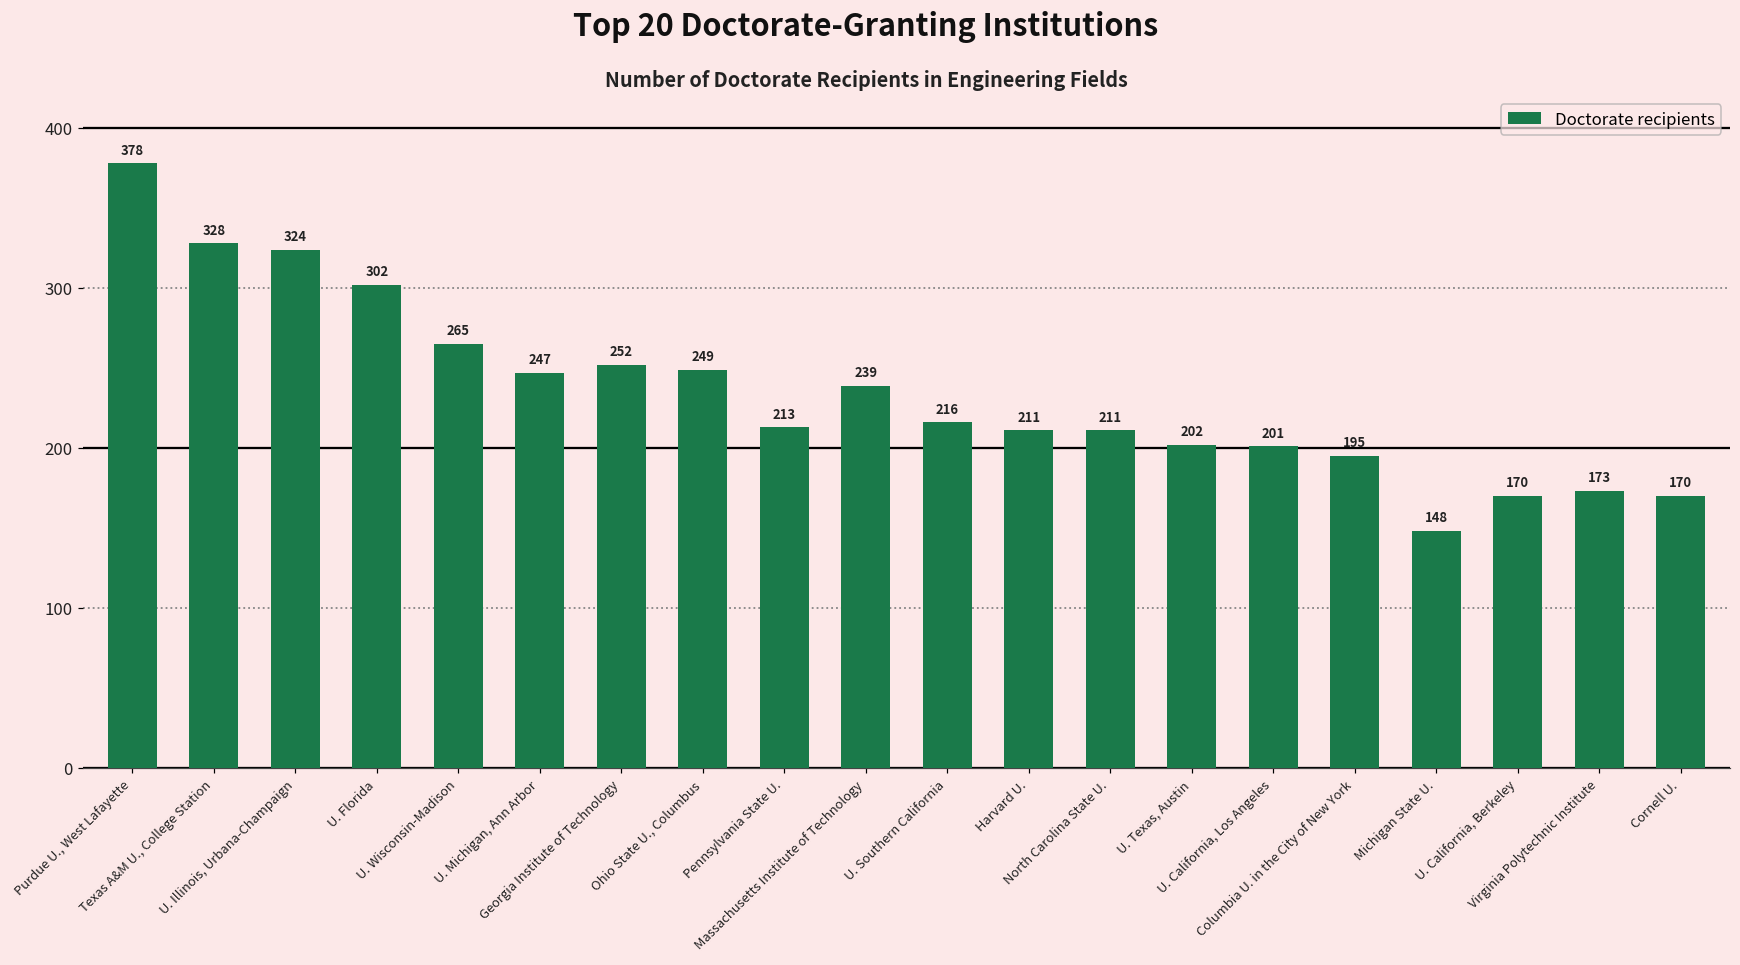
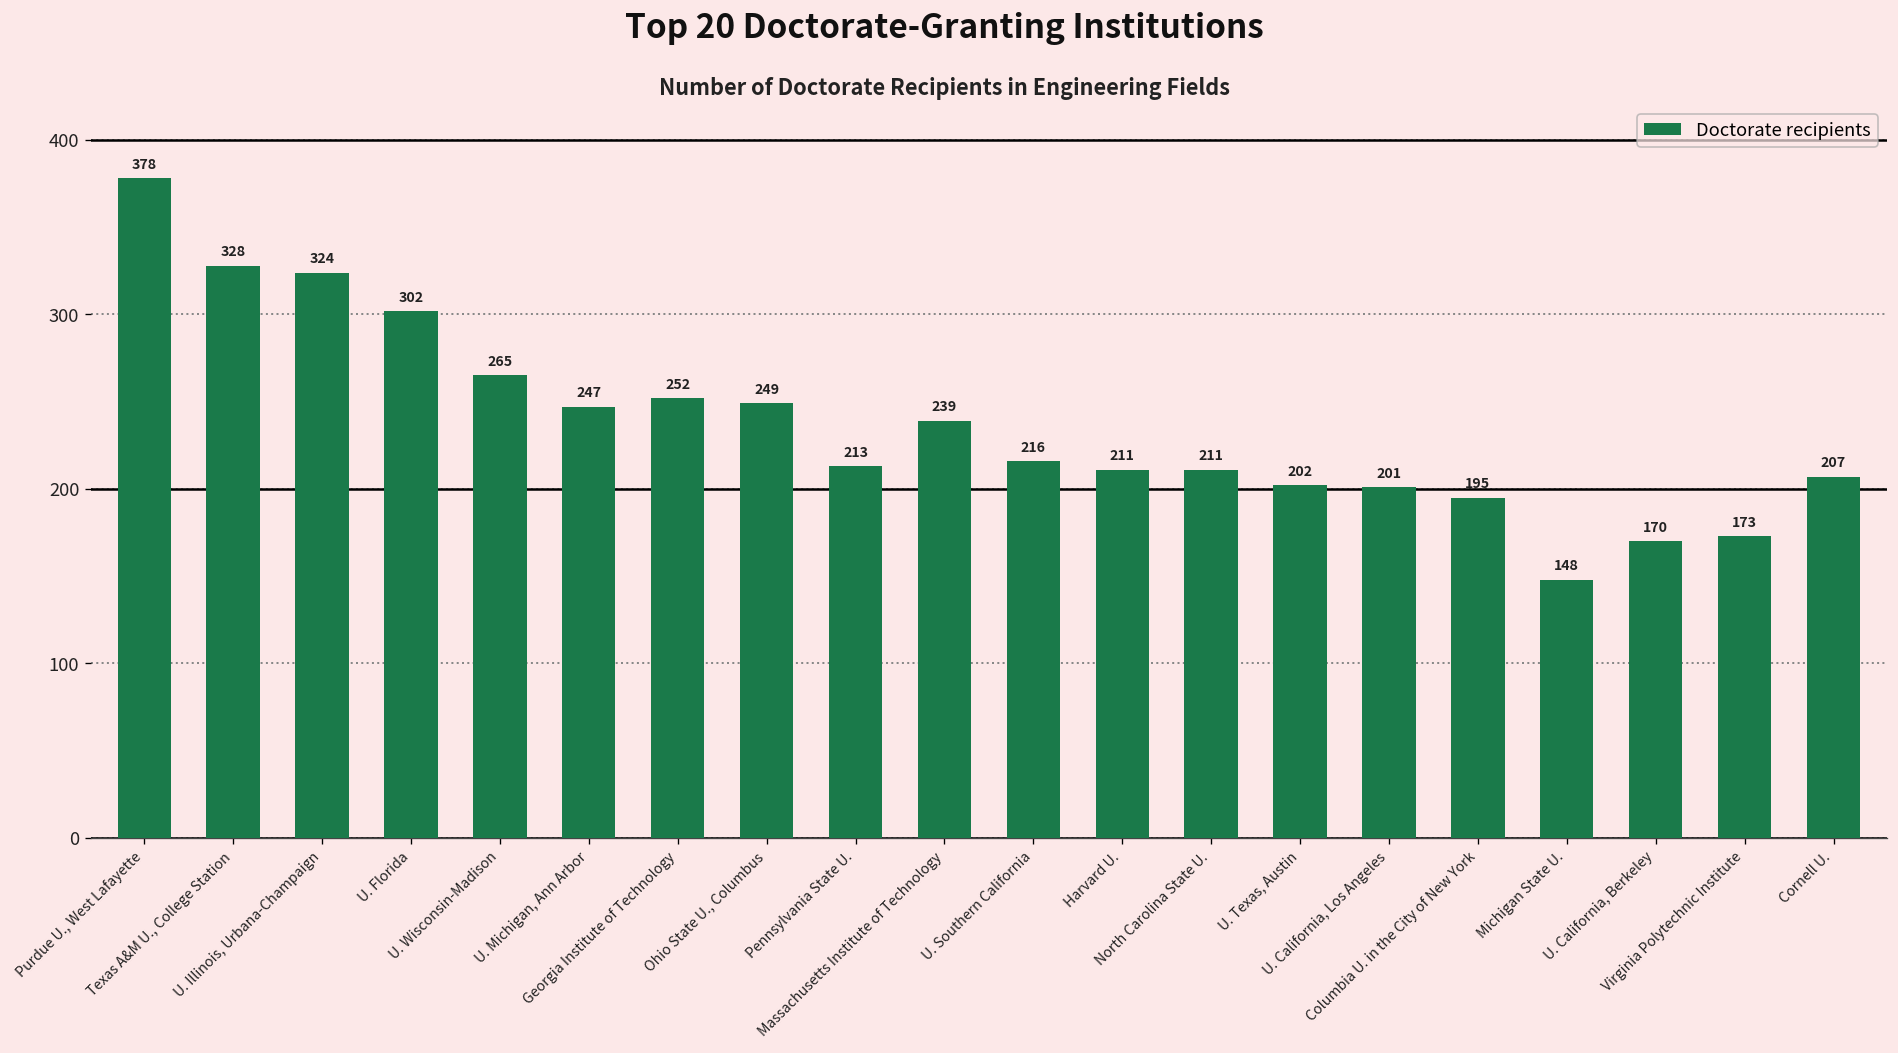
Cornell U.: 170 -> 207
